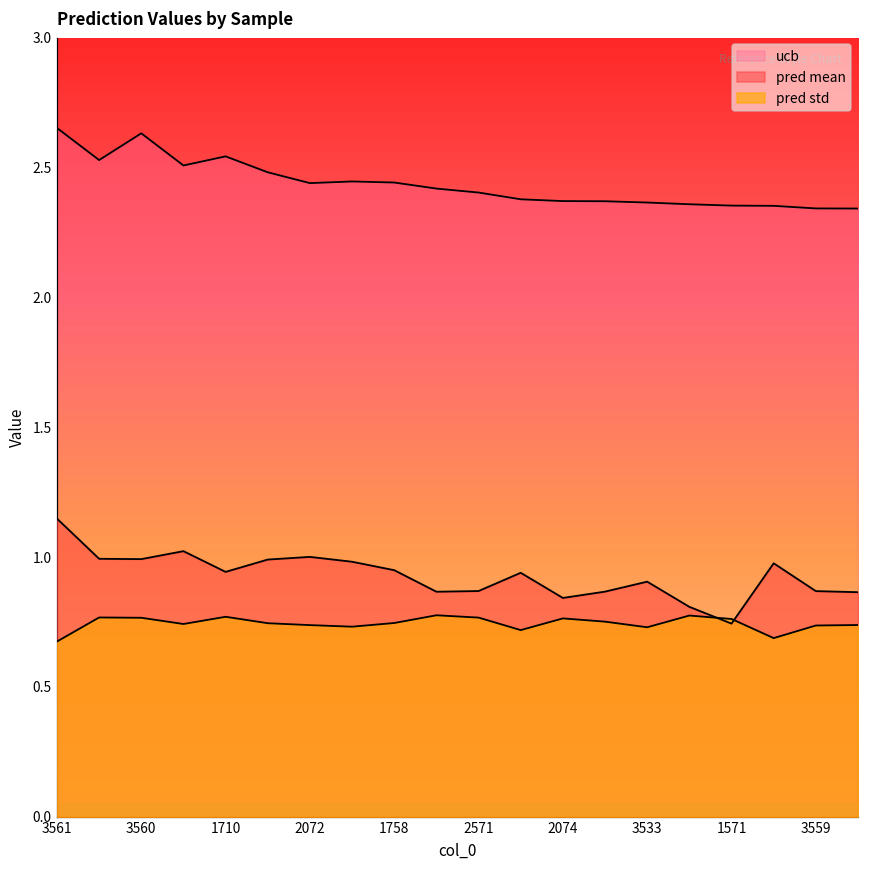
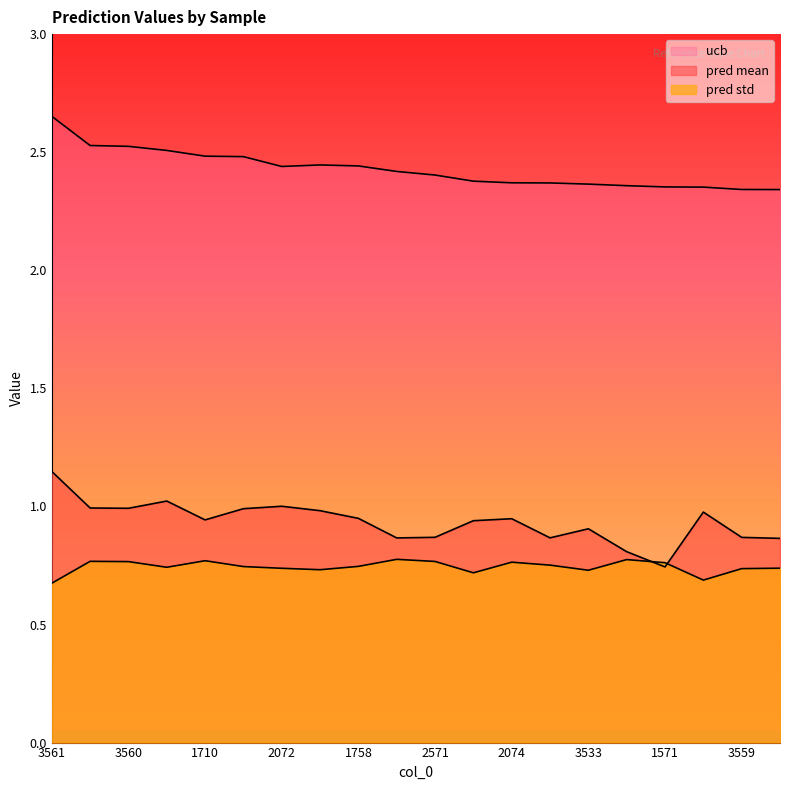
ucb, 3560: 2.63 -> 2.52
ucb, 1710: 2.54 -> 2.48
pred mean, 2074: 0.84 -> 0.95
